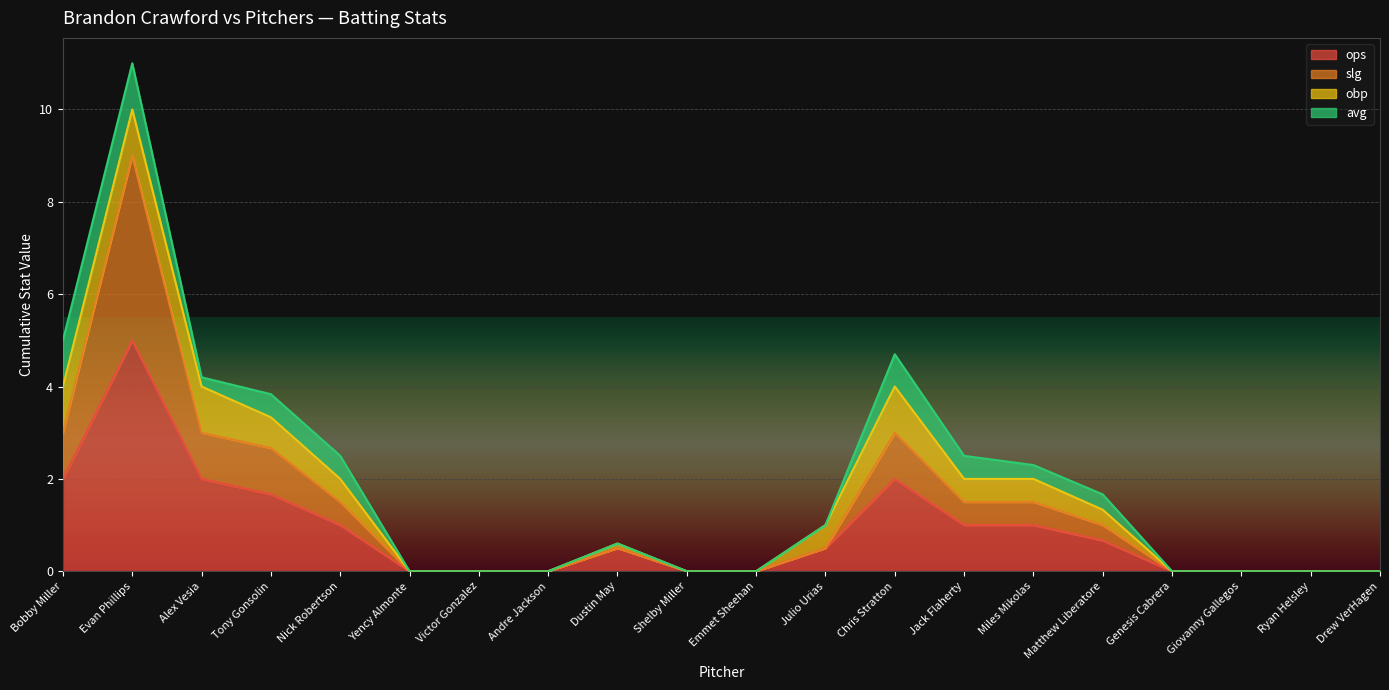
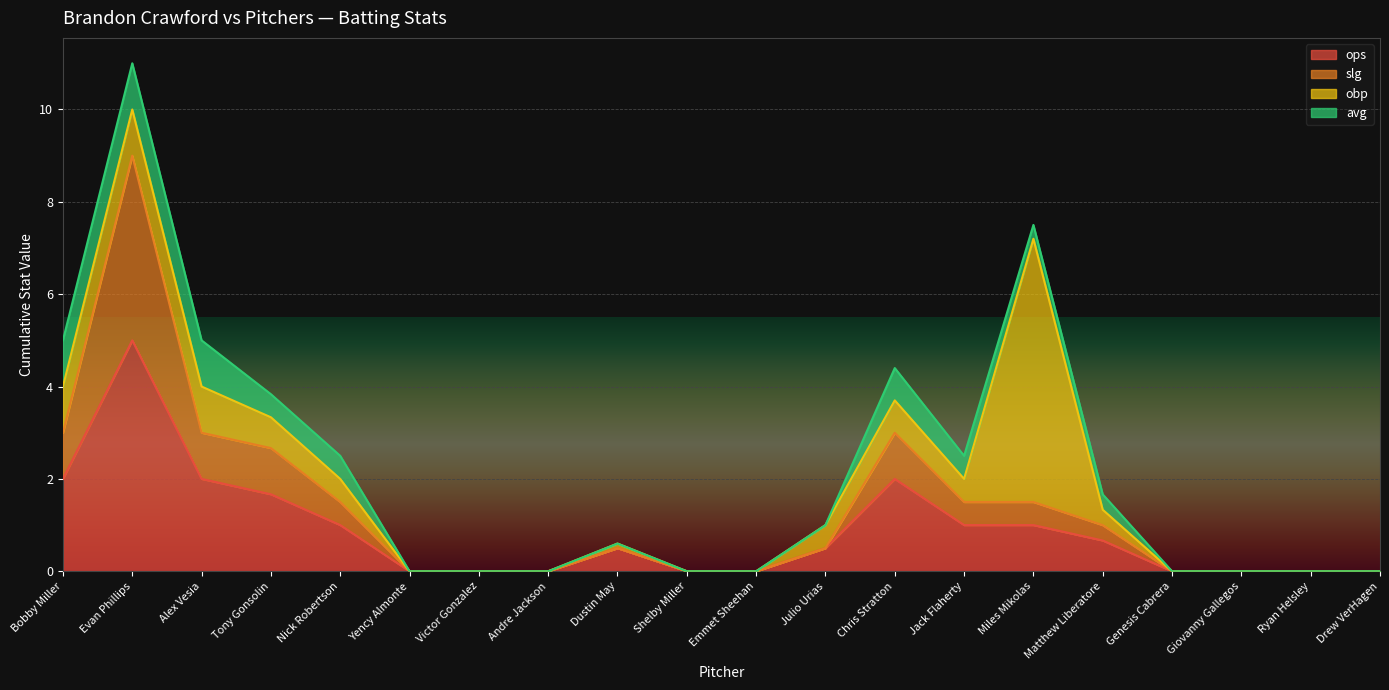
avg, Alex Vesia: 0.2 -> 1.0
obp, Chris Stratton: 1.0 -> 0.7
obp, Miles Mikolas: 0.5 -> 5.7
